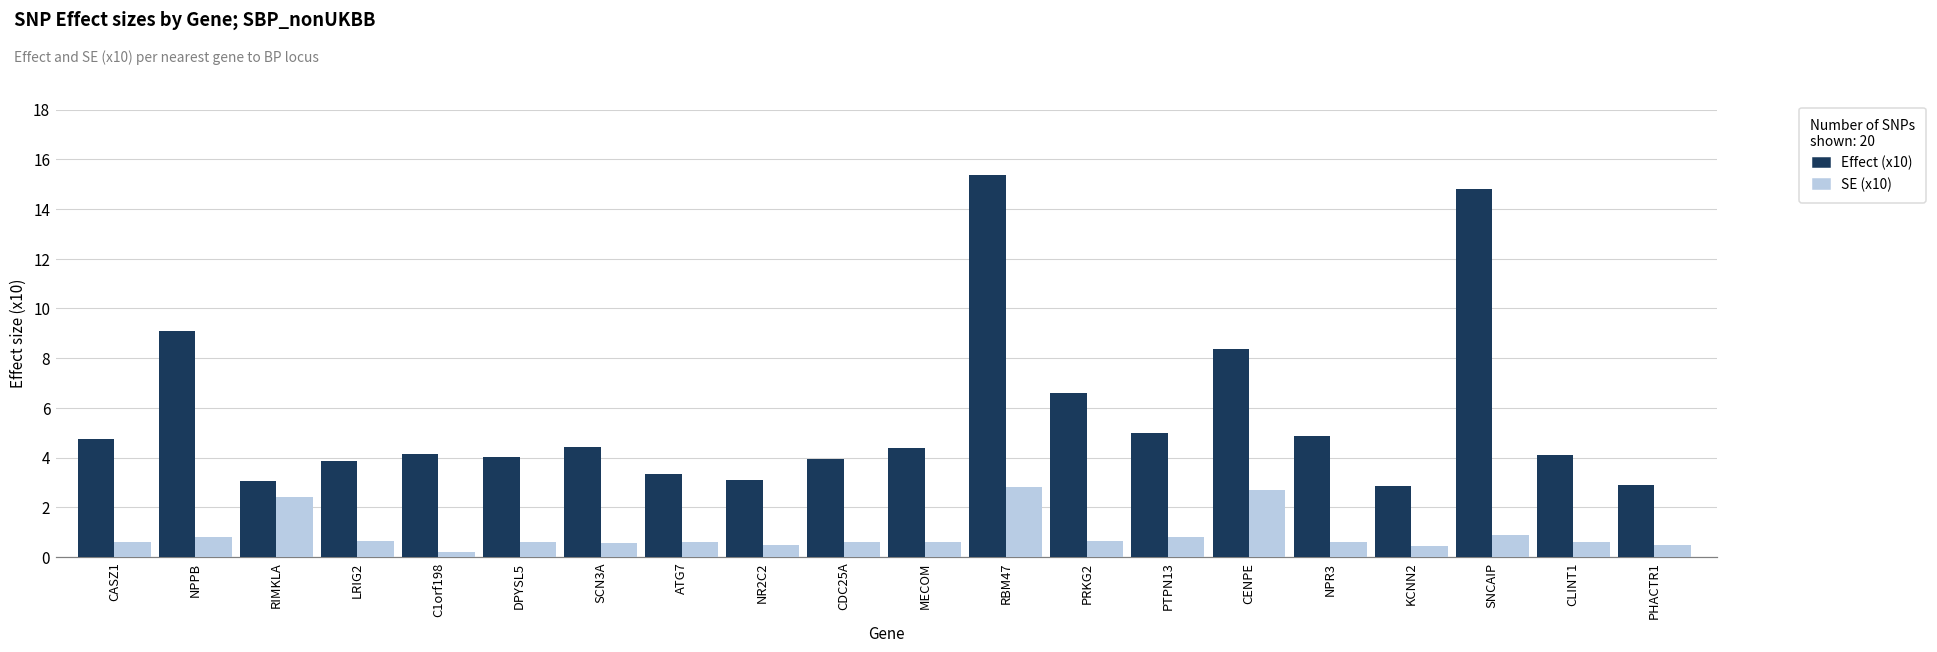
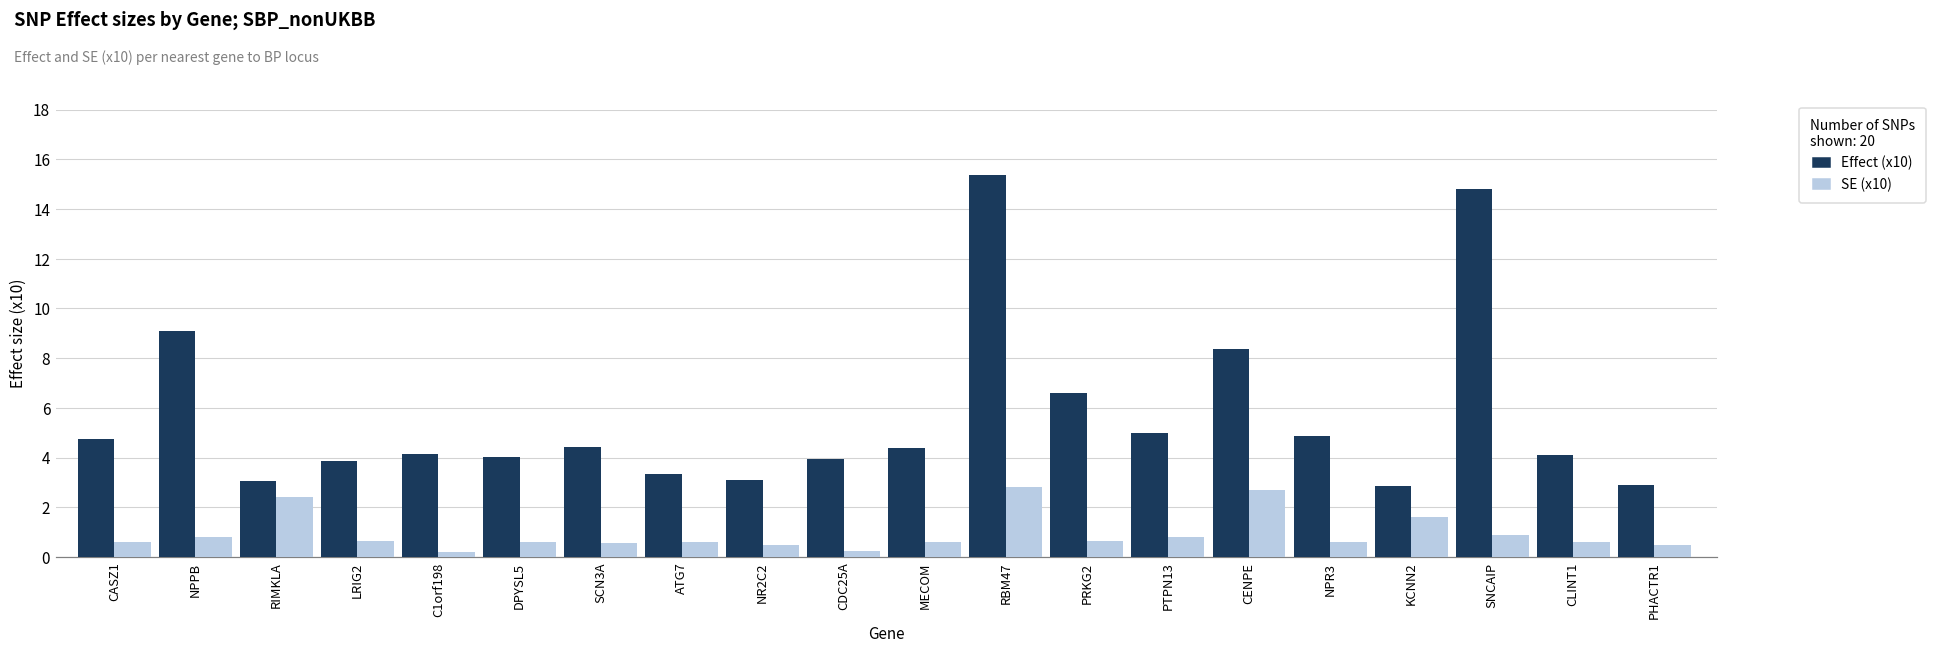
SE (x10), CDC25A: 0.6 -> 0.2
SE (x10), KCNN2: 0.4 -> 1.6
